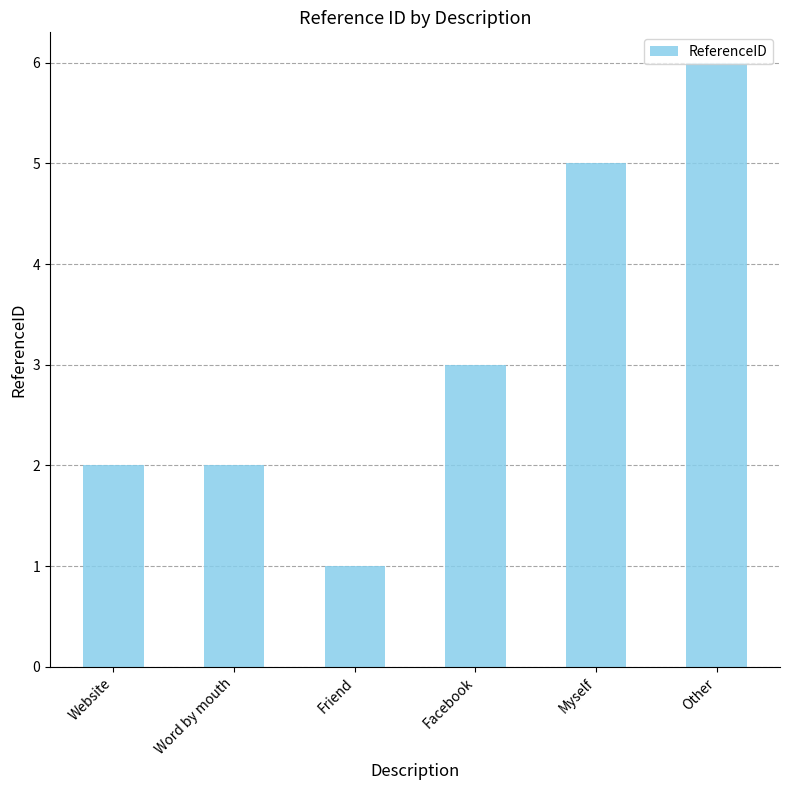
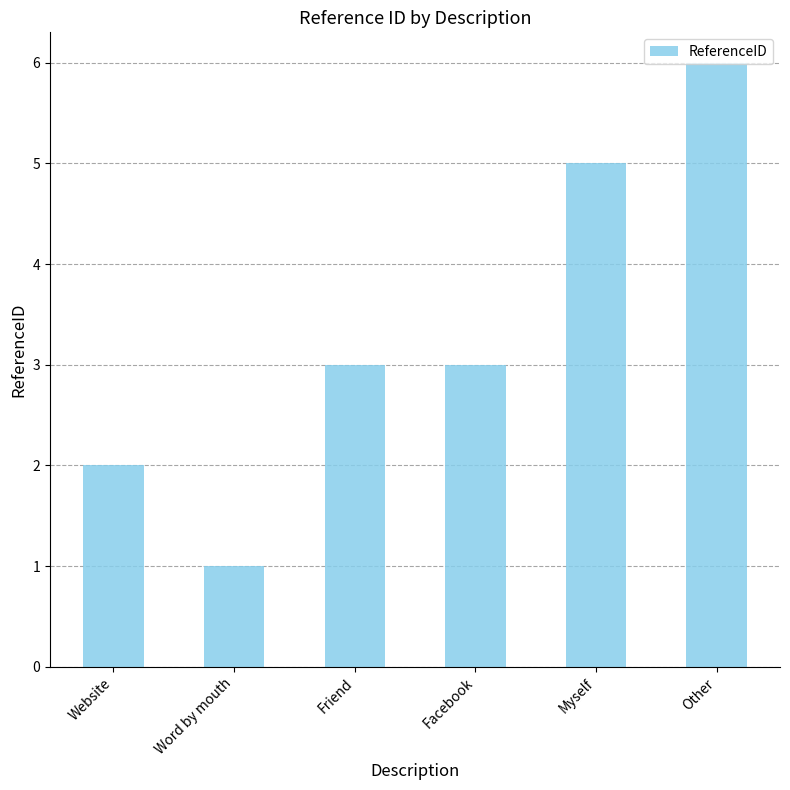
Word by mouth: 2 -> 1
Friend: 1 -> 3
